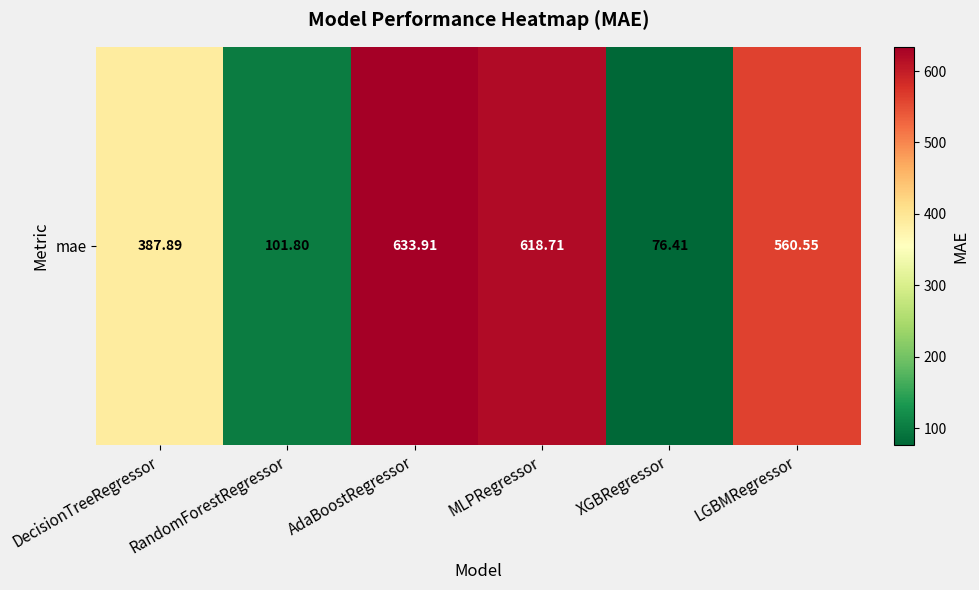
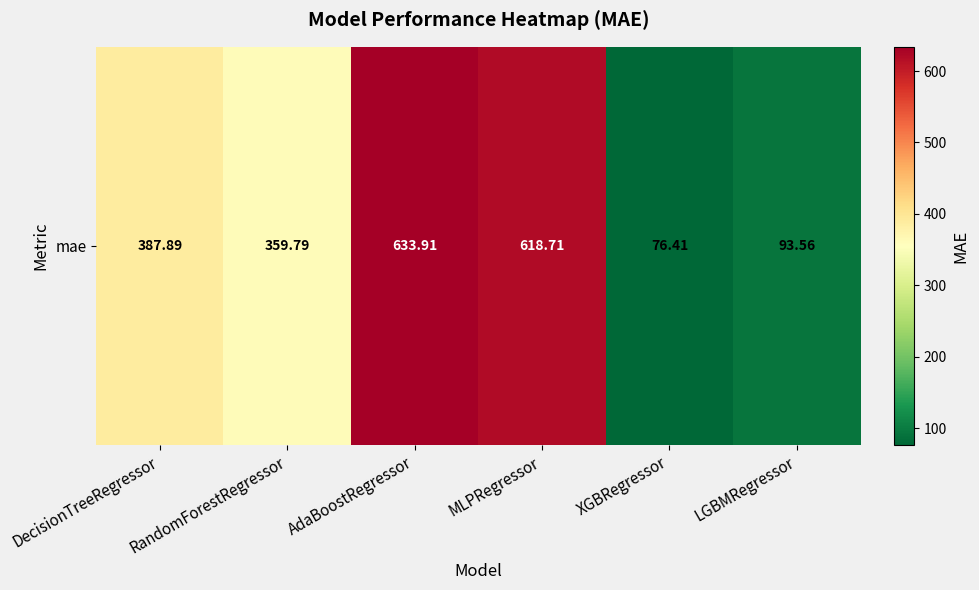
mae, RandomForestRegressor: 101.80 -> 359.79
mae, LGBMRegressor: 560.55 -> 93.56
